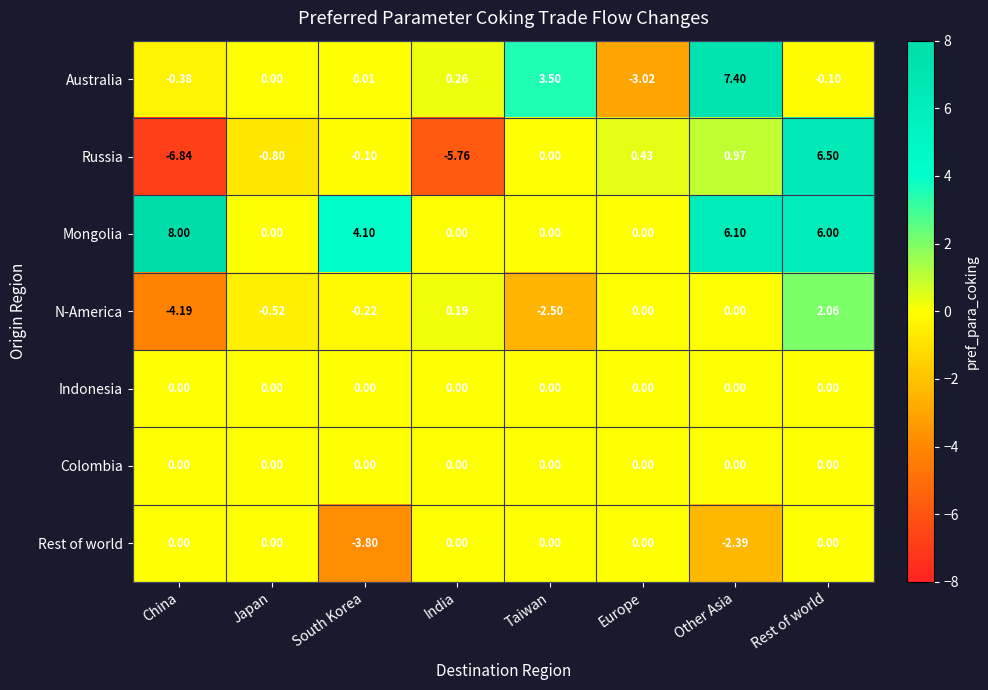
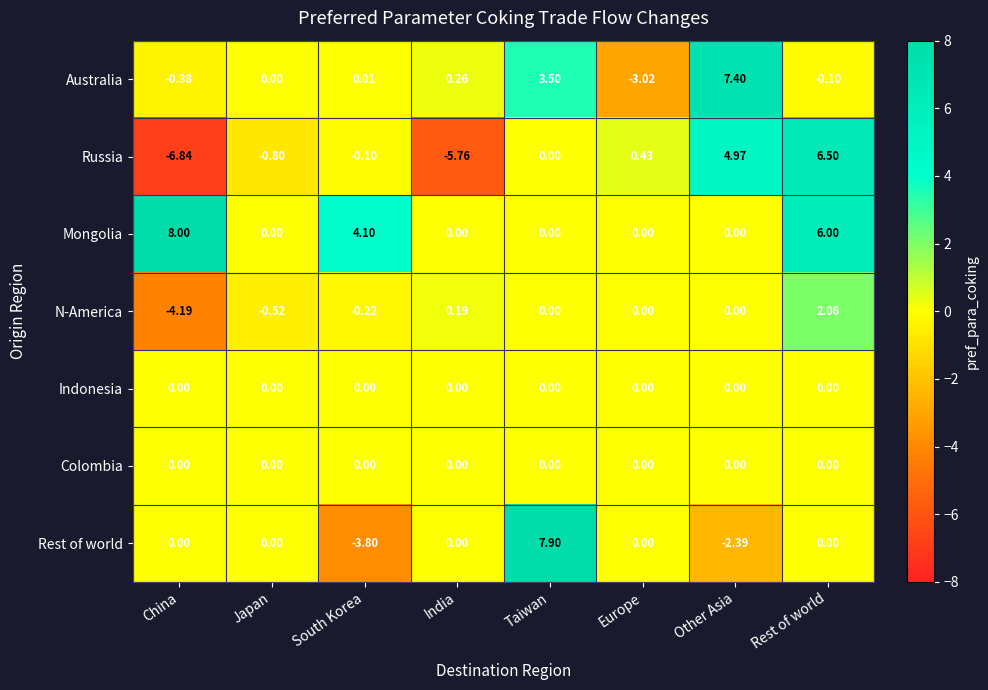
Russia, Other Asia: 0.97 -> 4.97
Mongolia, Other Asia: 6.10 -> 0.00
N-America, Taiwan: -2.50 -> 0.00
Rest of world, Taiwan: 0.00 -> 7.90
